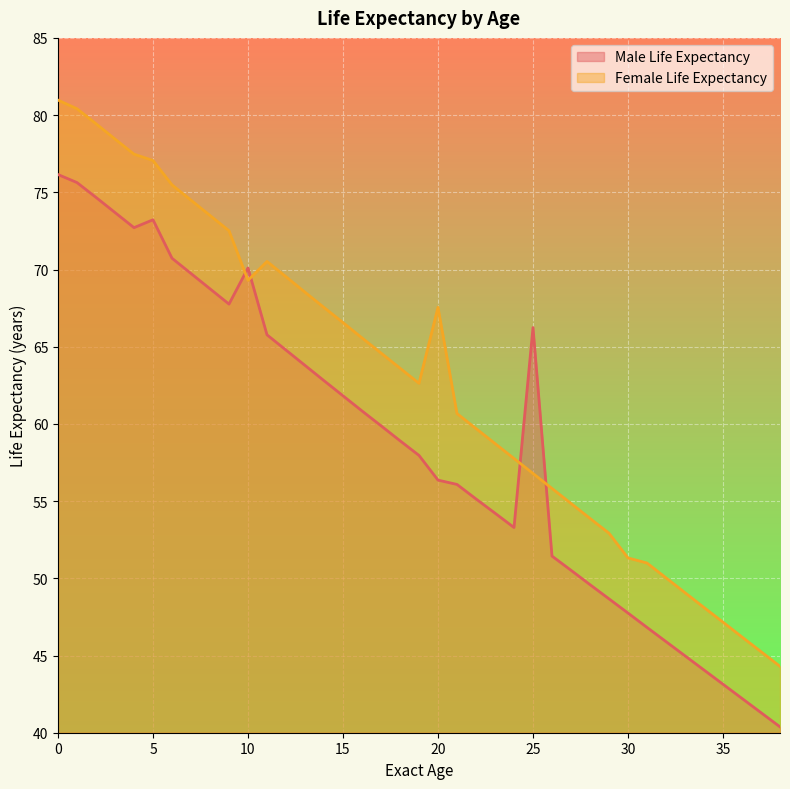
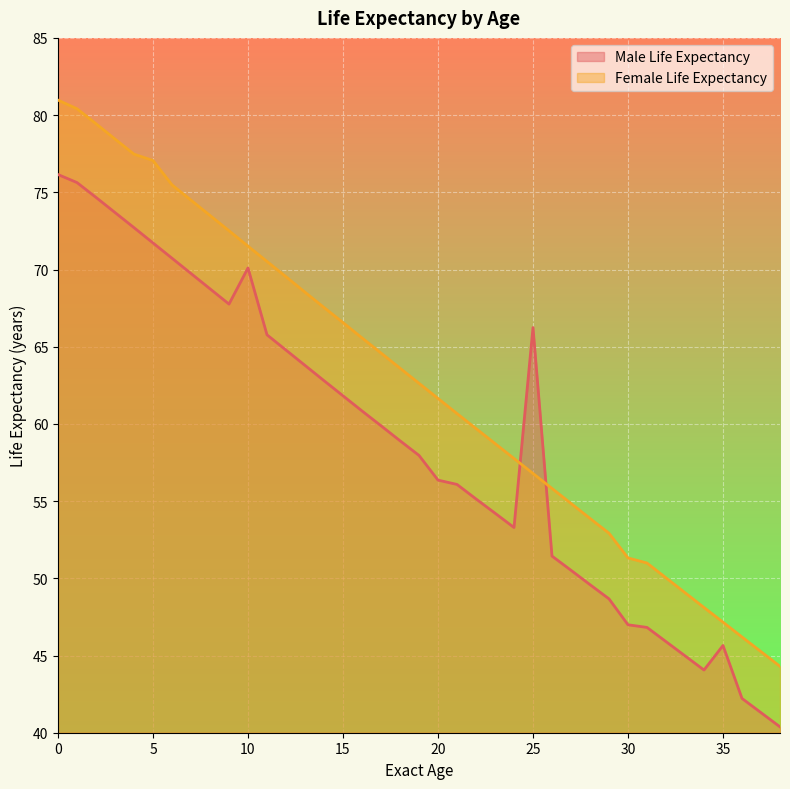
Male Life Expectancy, 5: 73.2 -> 71.7
Female Life Expectancy, 10: 69.3 -> 71.5
Female Life Expectancy, 20: 67.6 -> 61.7
Male Life Expectancy, 30: 47.8 -> 47.0
Male Life Expectancy, 35: 43.1 -> 45.7
